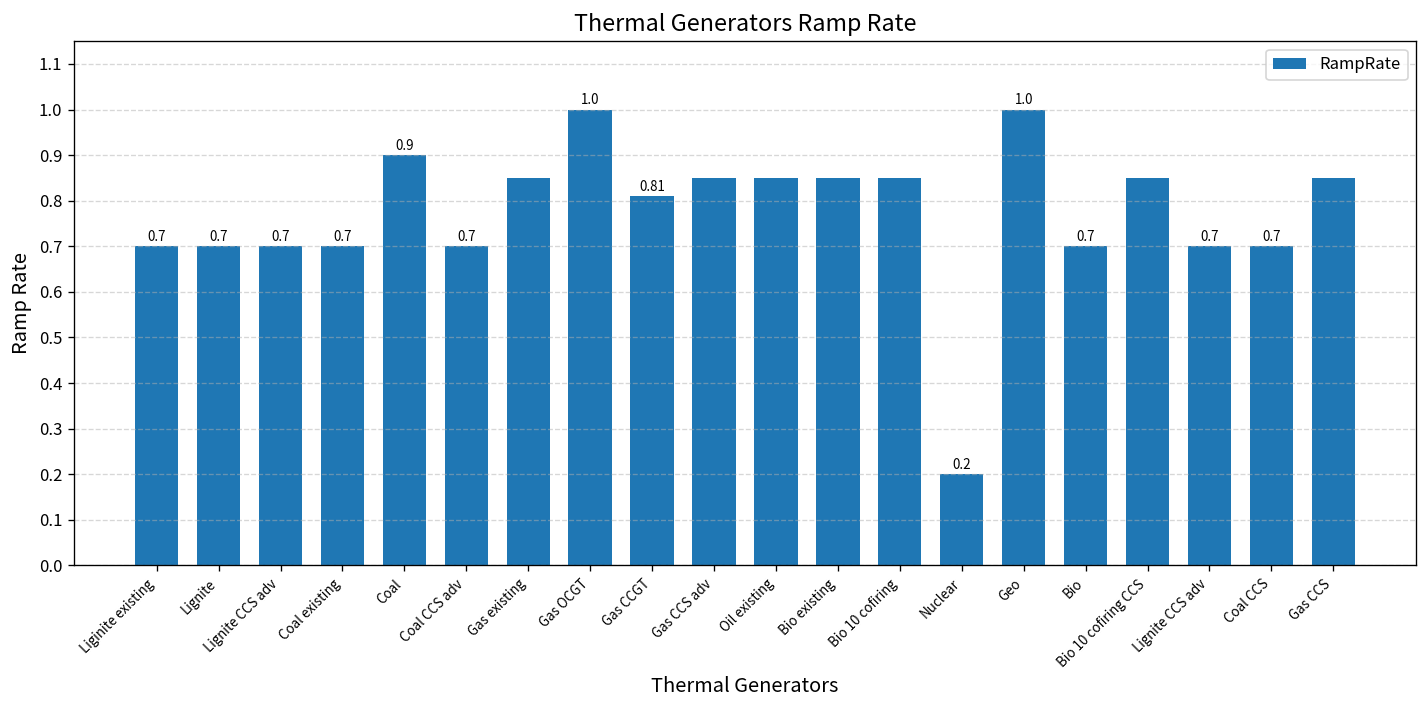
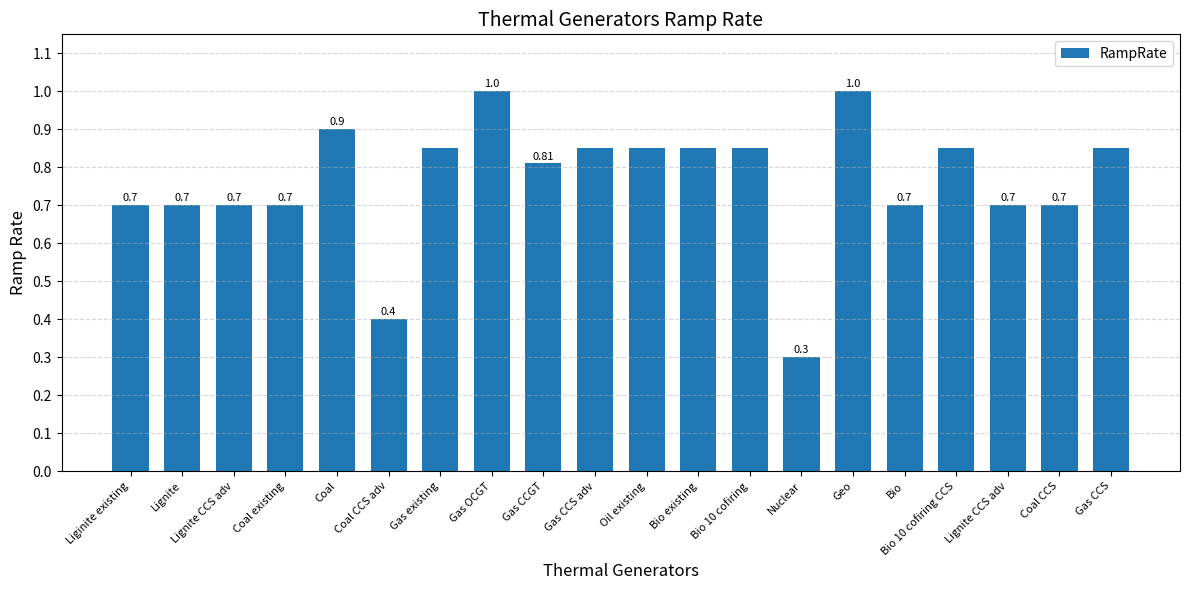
Coal CCS adv: 0.7 -> 0.4
Nuclear: 0.2 -> 0.3
